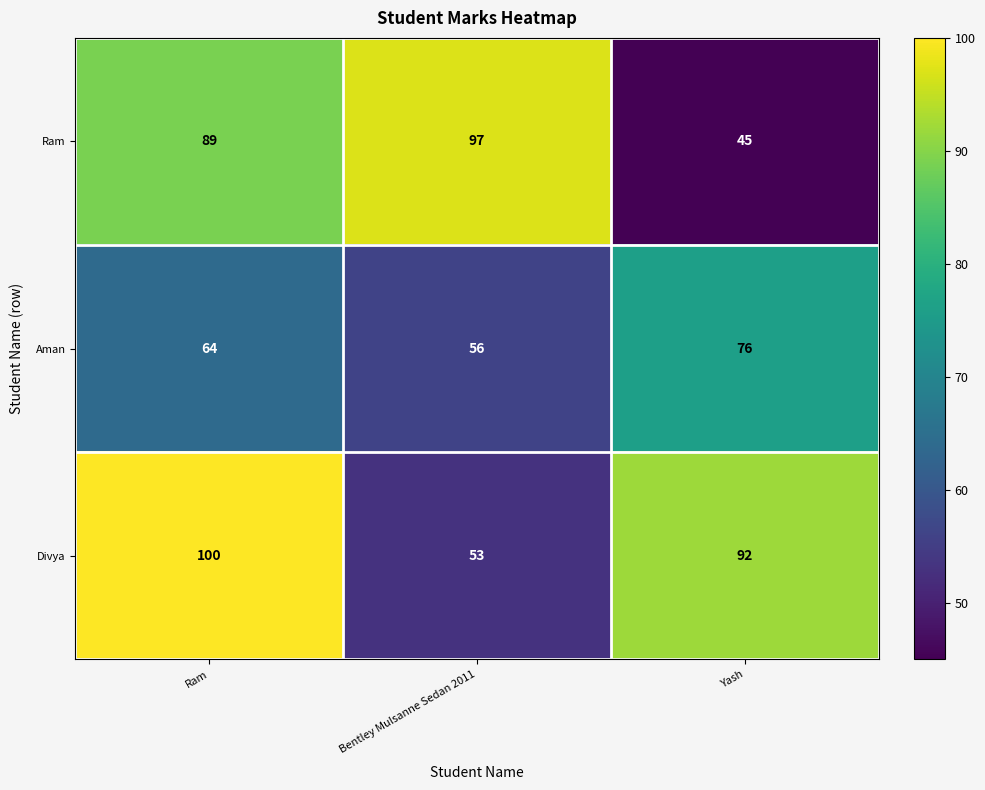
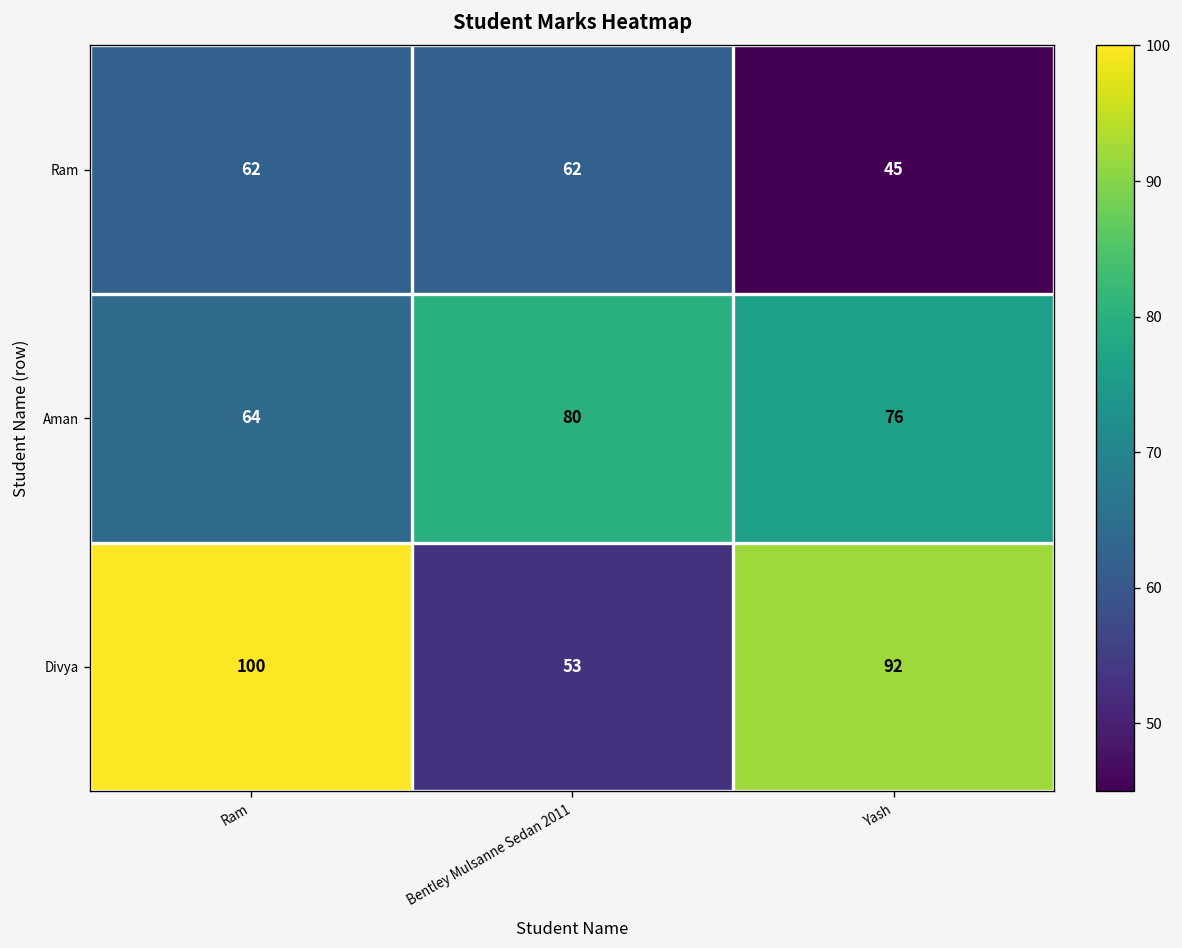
Ram, Ram: 89 -> 62
Ram, Bentley Mulsanne Sedan 2011: 97 -> 62
Aman, Bentley Mulsanne Sedan 2011: 56 -> 80
